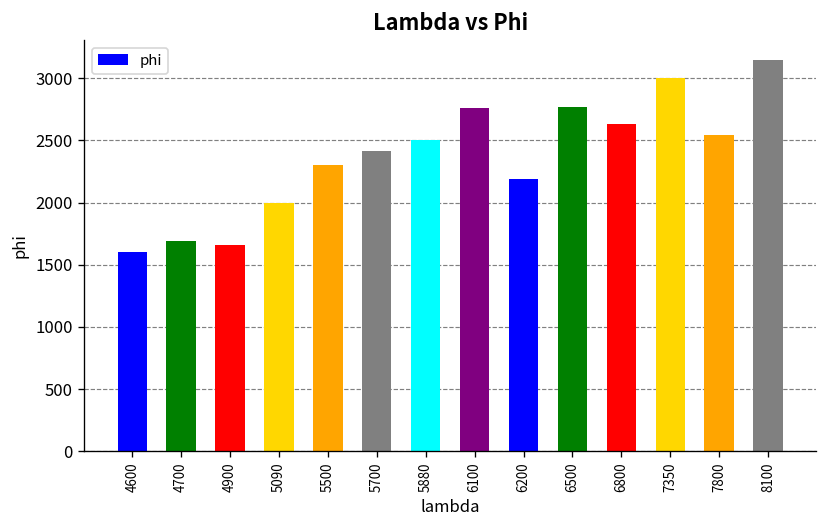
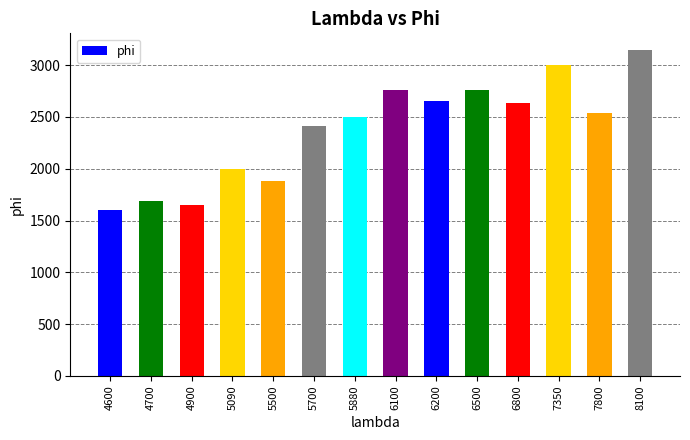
5500: 2300 -> 1880
6200: 2190 -> 2650
